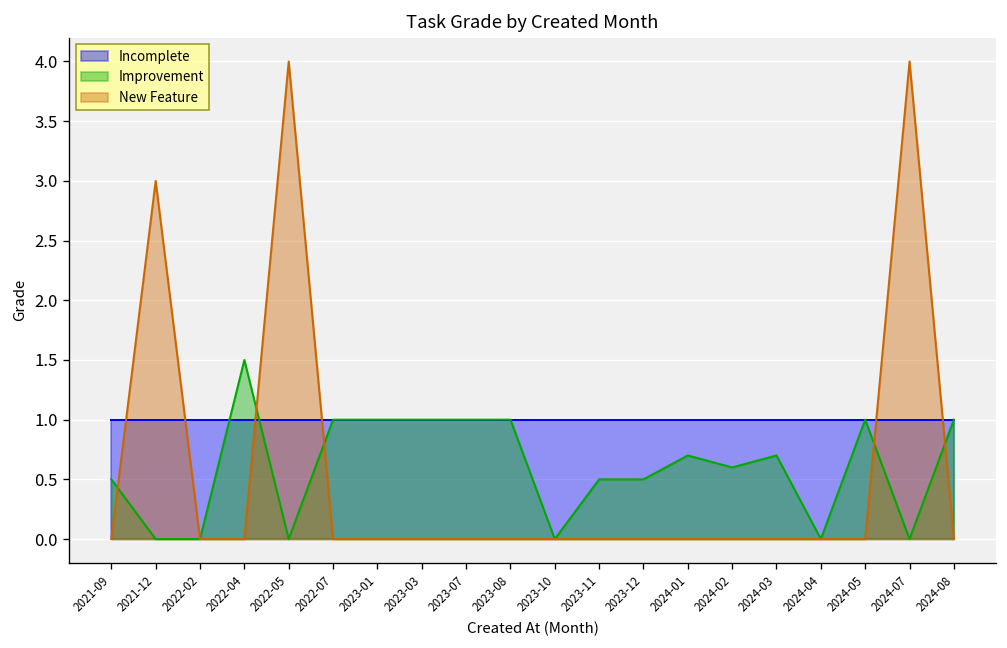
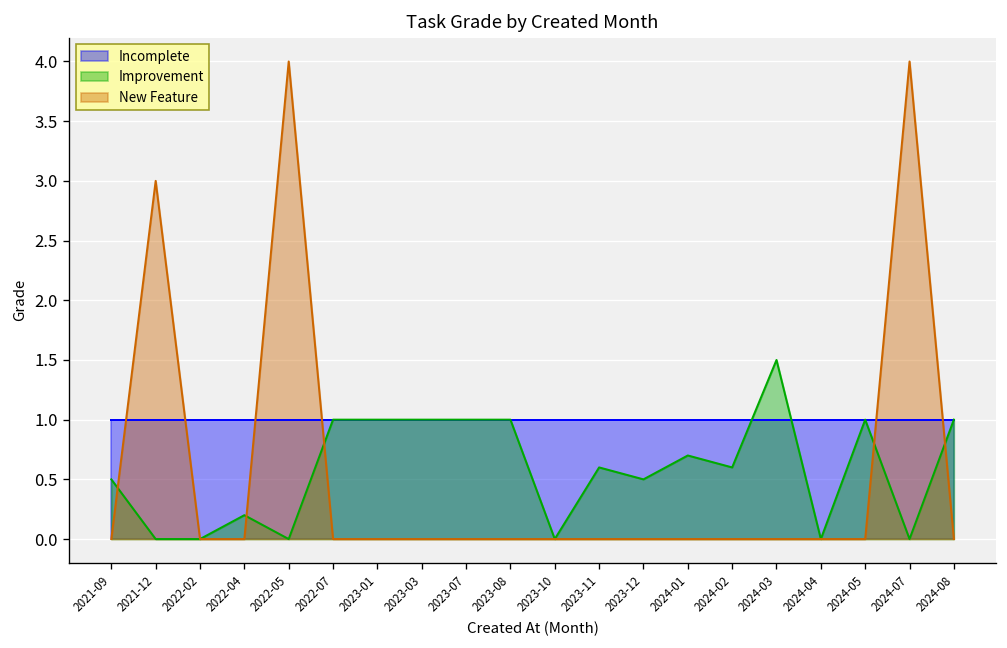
Improvement, 2022-04: 1.5 -> 0.2
Improvement, 2023-11: 0.5 -> 0.6
Improvement, 2024-03: 0.7 -> 1.5
